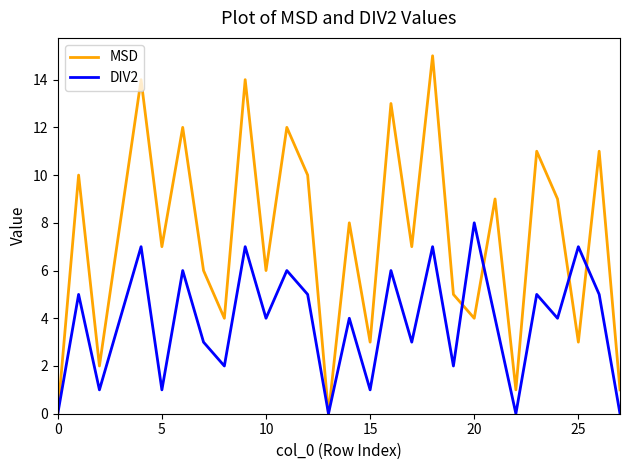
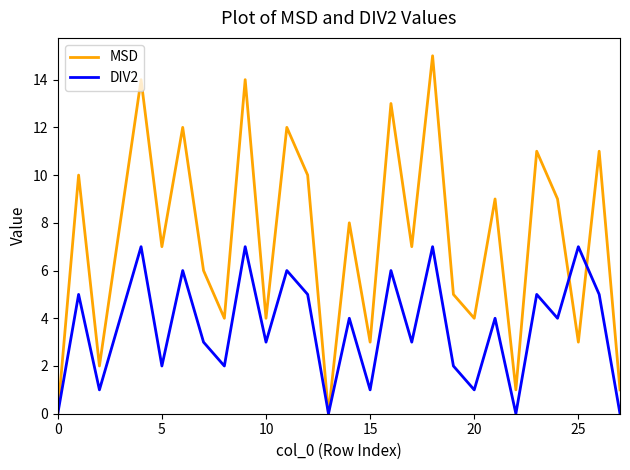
DIV2, 5: 1 -> 2
MSD, 10: 6 -> 4
DIV2, 10: 4 -> 3
DIV2, 20: 8 -> 1
